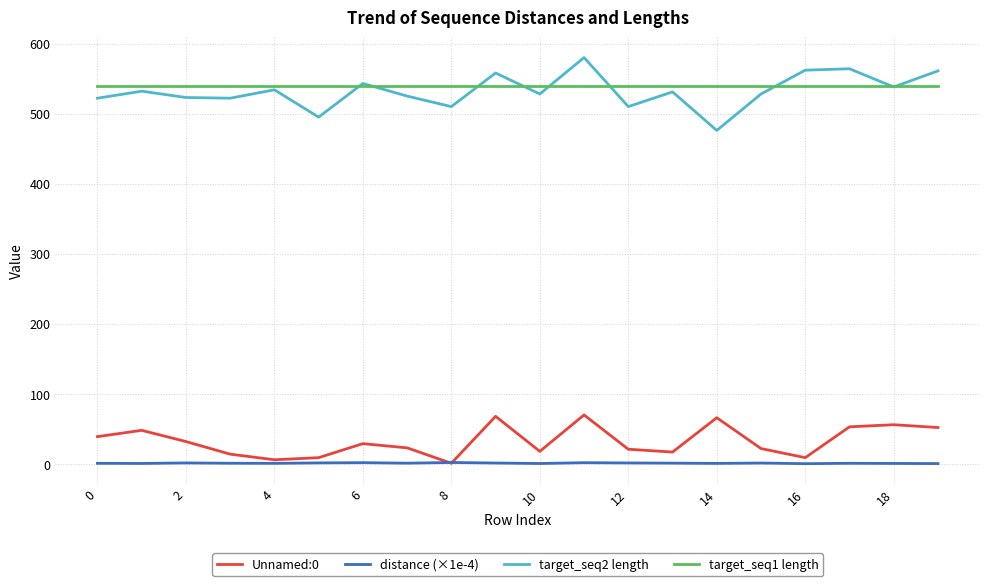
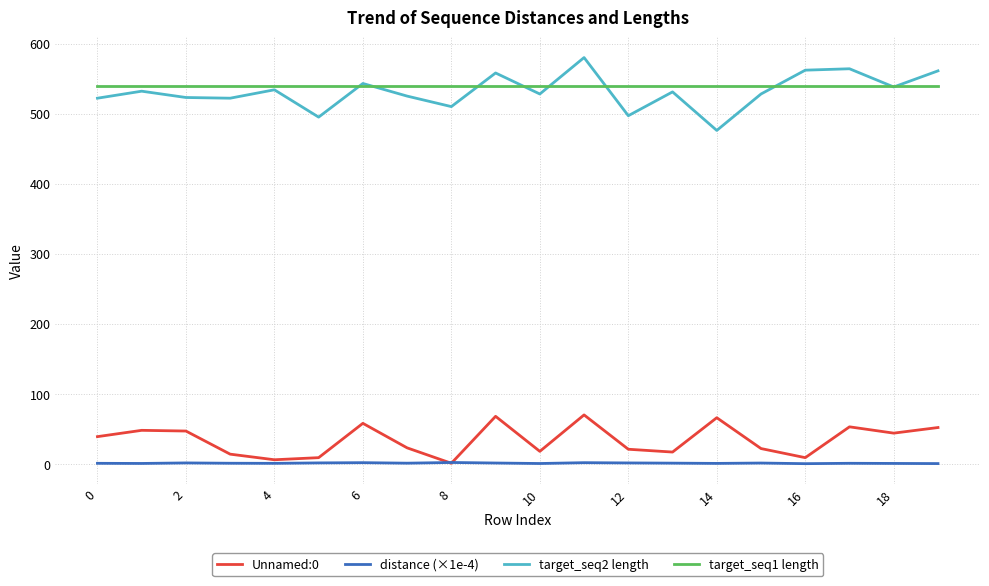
Unnamed:0, 2: 30 -> 50
Unnamed:0, 6: 30 -> 60
target_seq2 length, 12: 510 -> 500
Unnamed:0, 18: 60 -> 40
